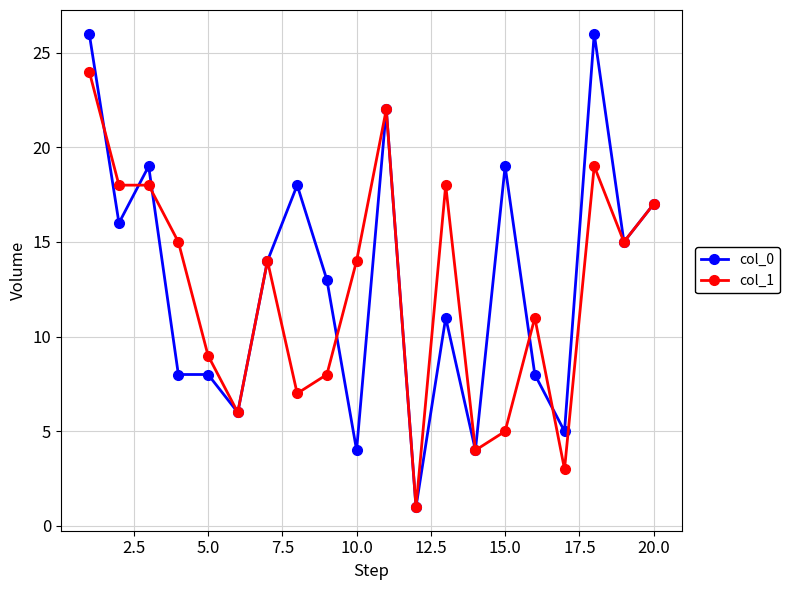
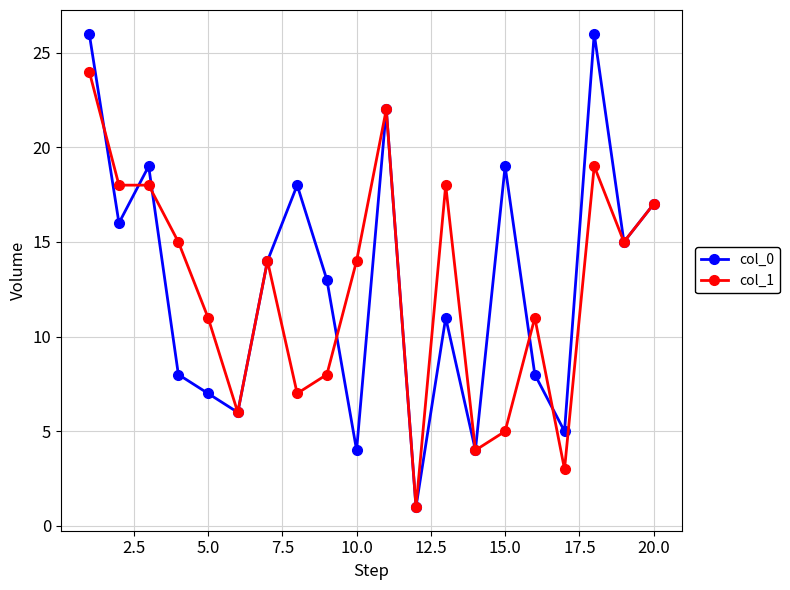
col_0, 5.0: 8 -> 7
col_1, 5.0: 9 -> 11
